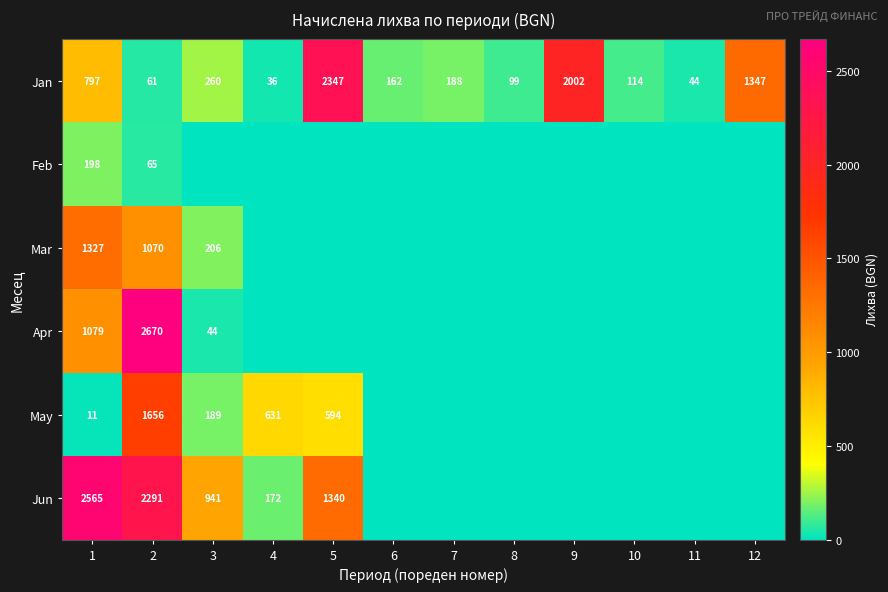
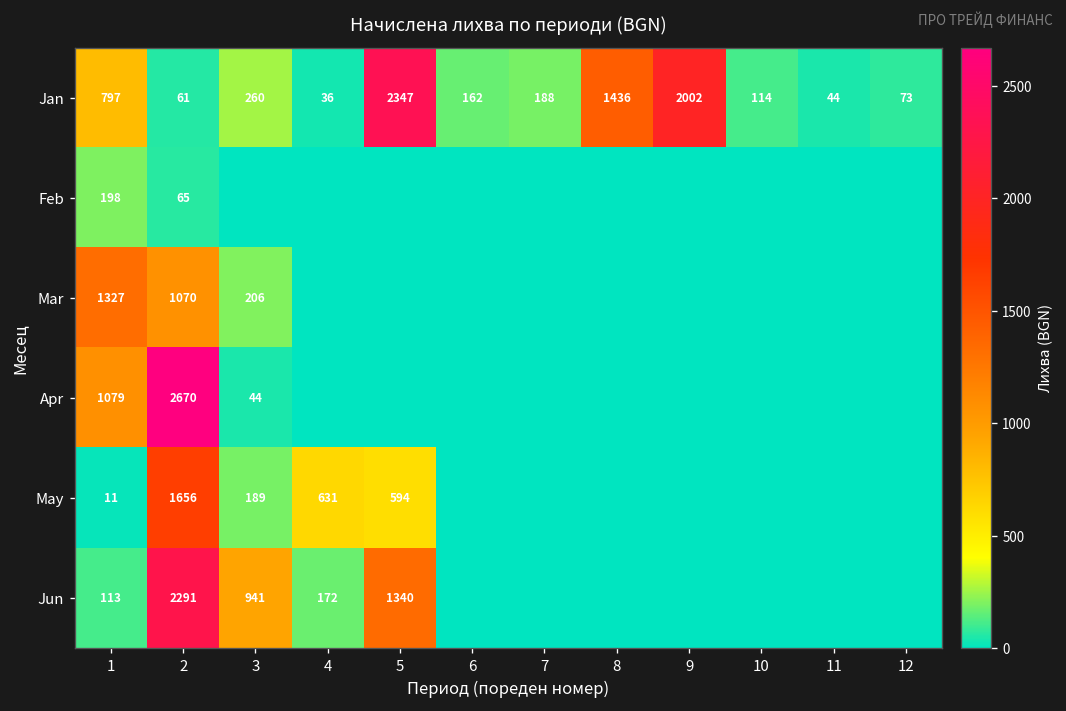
Jan, 8: 99 -> 1436
Jan, 12: 1347 -> 73
Jun, 1: 2565 -> 113
